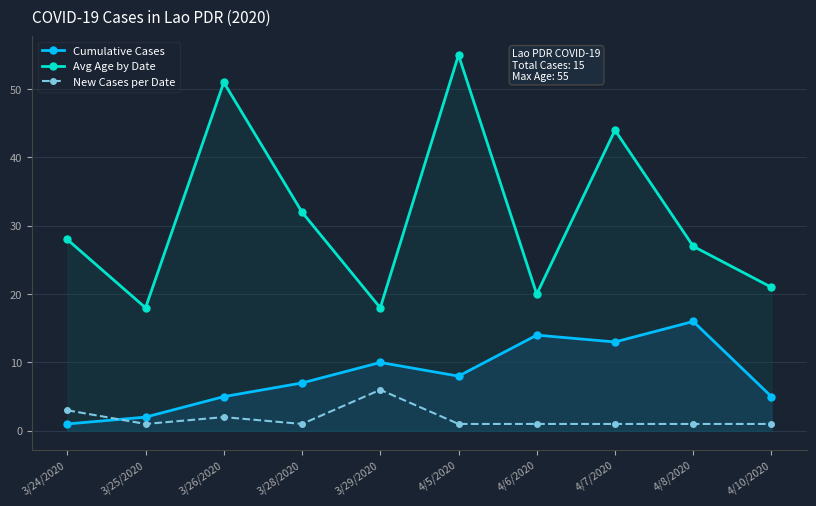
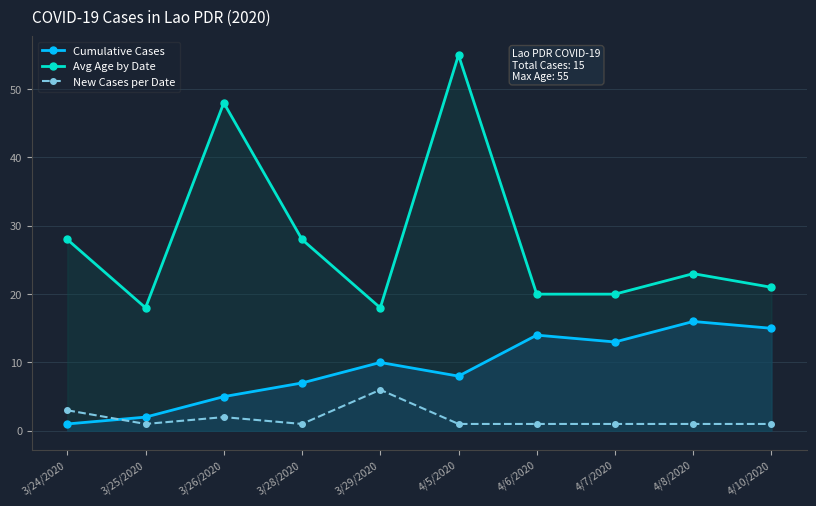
Avg Age by Date, 3/26/2020: 51 -> 48
Avg Age by Date, 3/28/2020: 32 -> 28
Avg Age by Date, 4/7/2020: 44 -> 20
Avg Age by Date, 4/8/2020: 27 -> 23
Cumulative Cases, 4/10/2020: 5 -> 15
